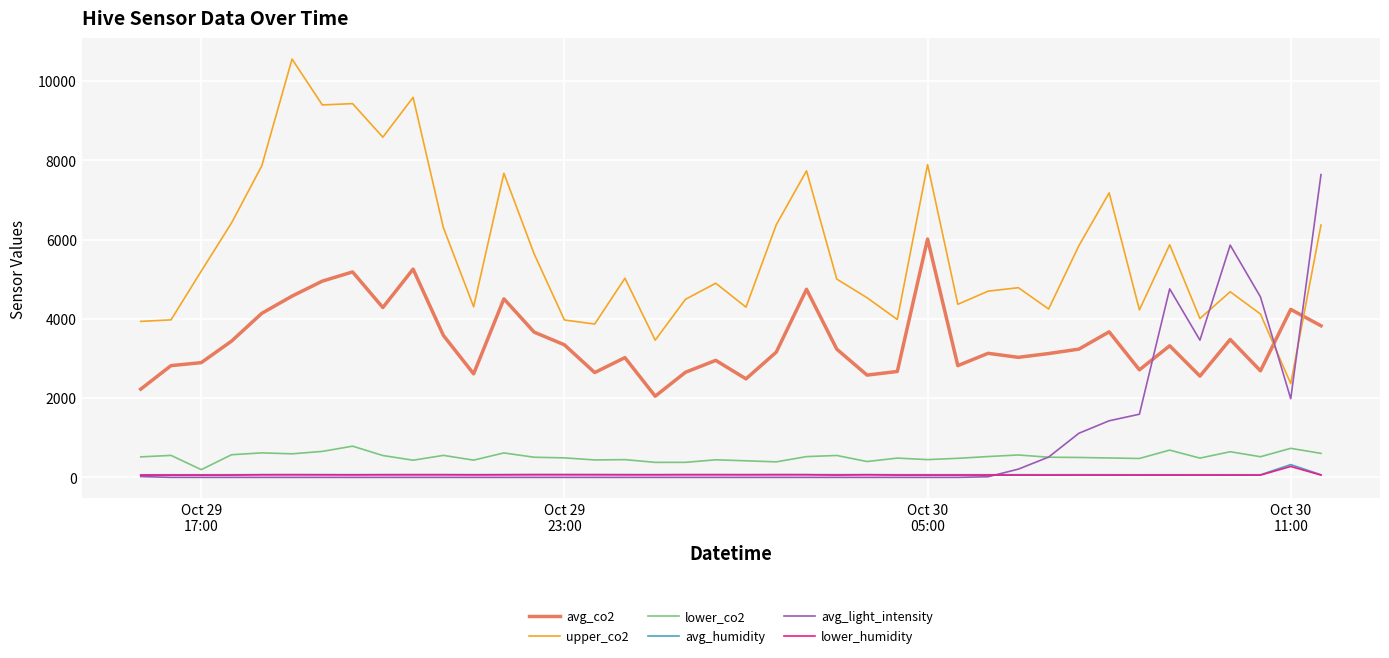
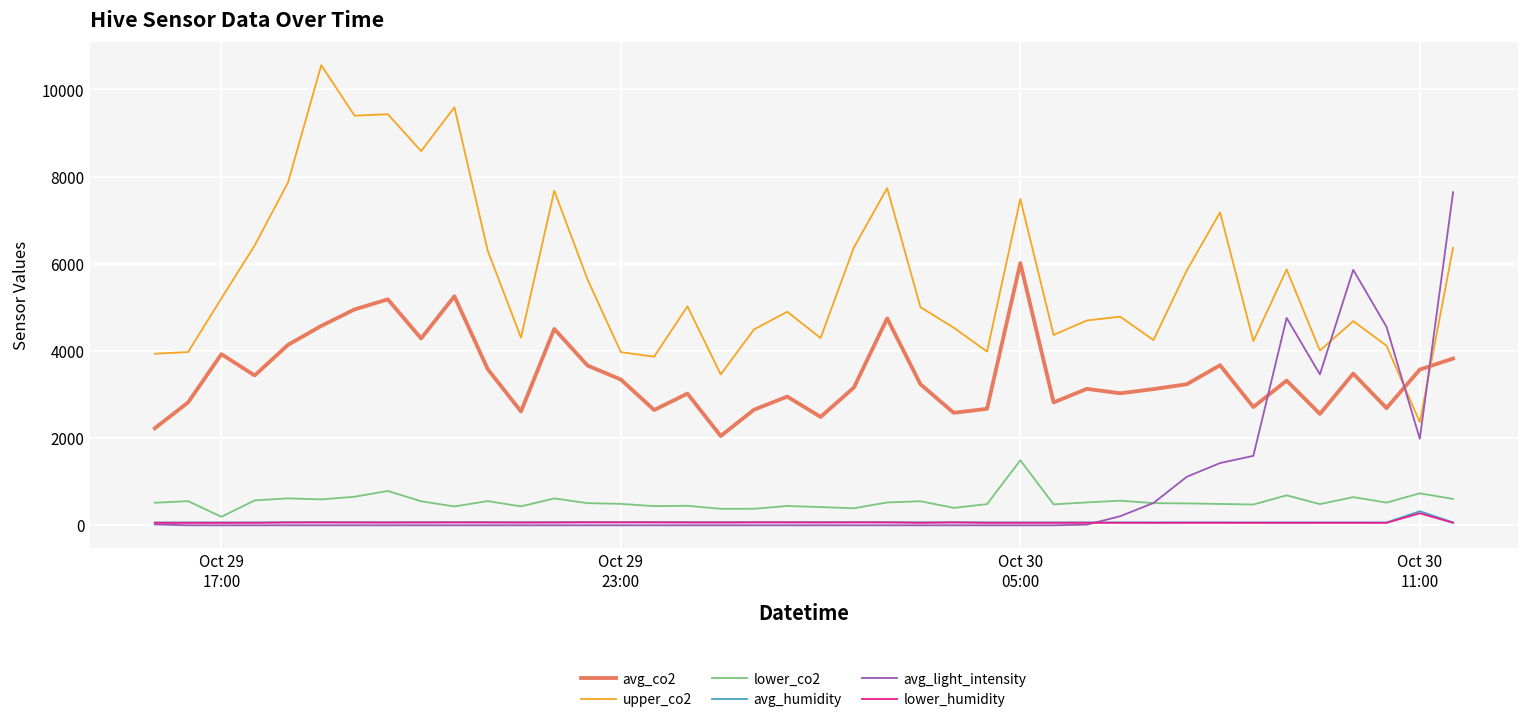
avg_co2, Oct 29 17:00: 2900 -> 3900
upper_co2, Oct 30 05:00: 7900 -> 7500
lower_co2, Oct 30 05:00: 400 -> 1500
avg_co2, Oct 30 11:00: 4200 -> 3600
